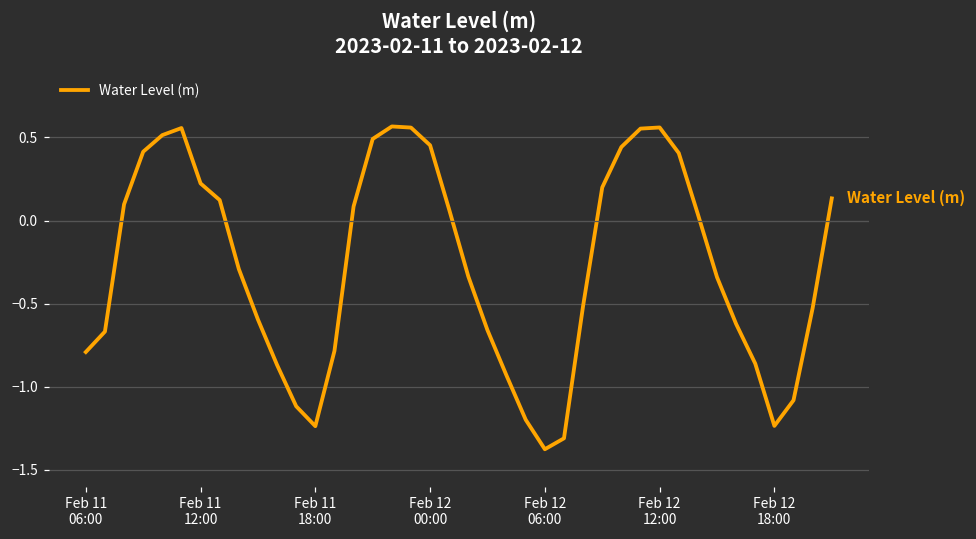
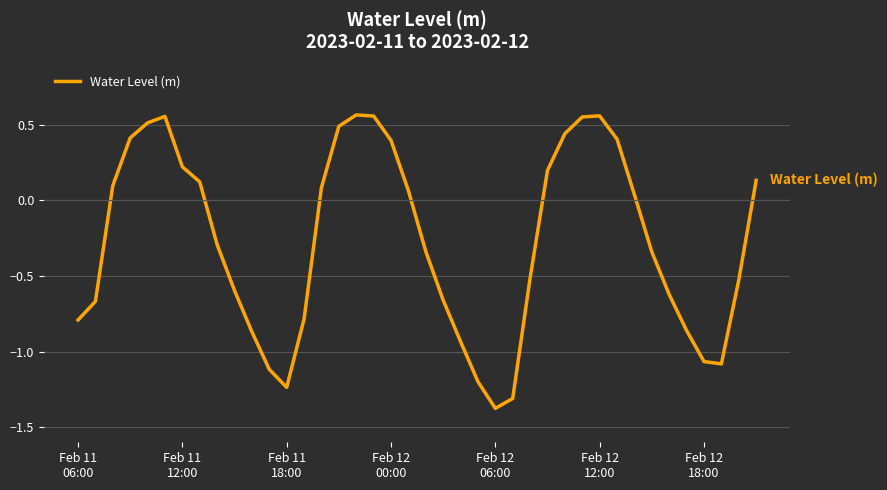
Feb 12 00:00: 0.45 -> 0.40
Feb 12 18:00: -1.24 -> -1.07
